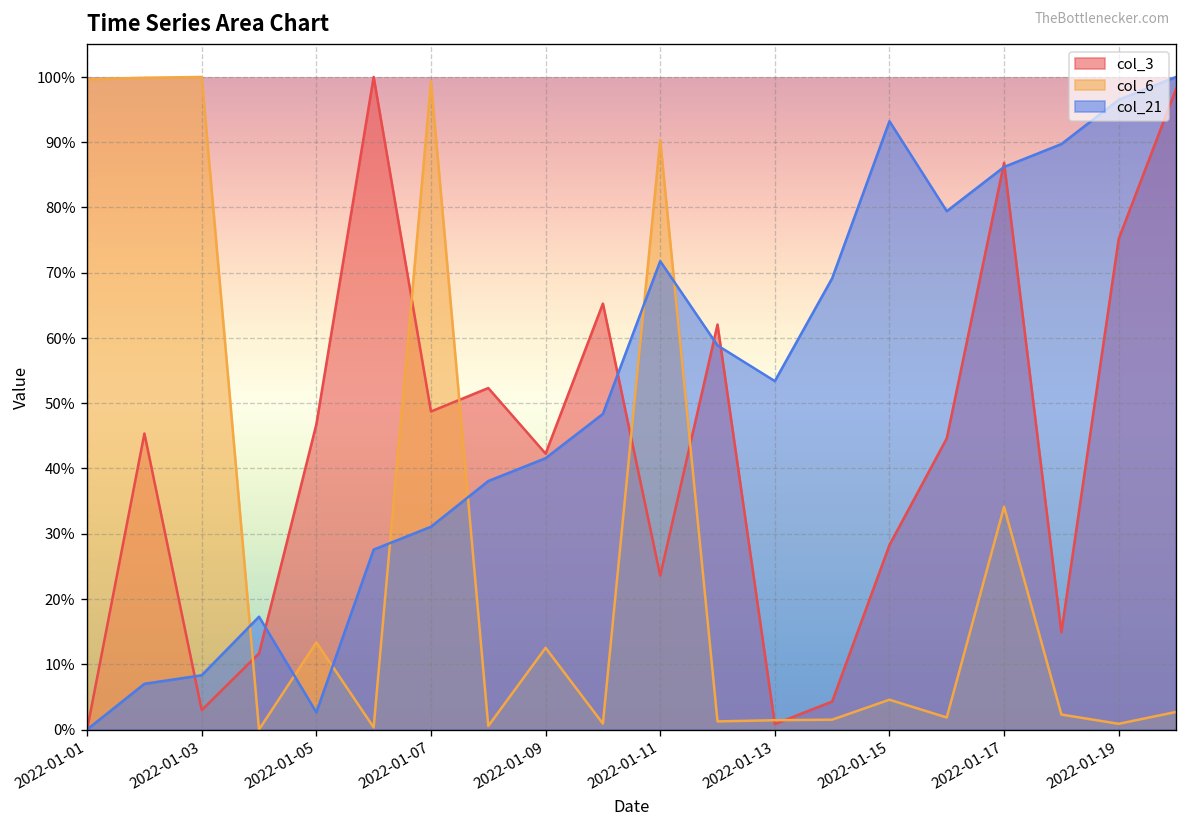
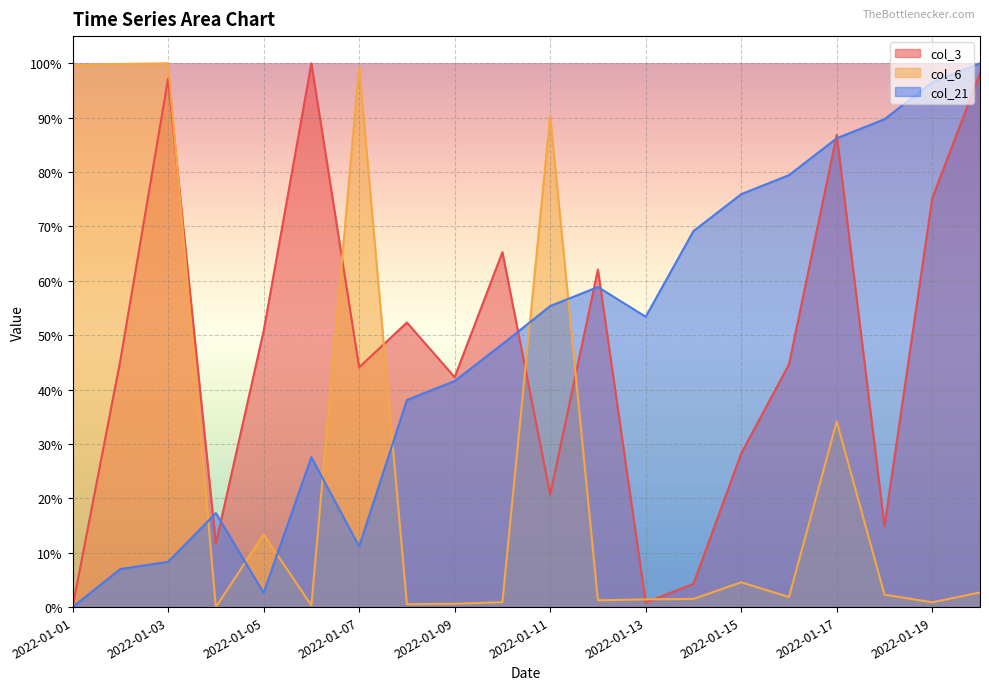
col_3, 2022-01-03: 3% -> 97%
col_3, 2022-01-05: 47% -> 51%
col_3, 2022-01-07: 49% -> 44%
col_21, 2022-01-07: 31% -> 11%
col_6, 2022-01-09: 13% -> 1%
col_3, 2022-01-11: 24% -> 21%
col_21, 2022-01-11: 72% -> 55%
col_21, 2022-01-15: 93% -> 76%
